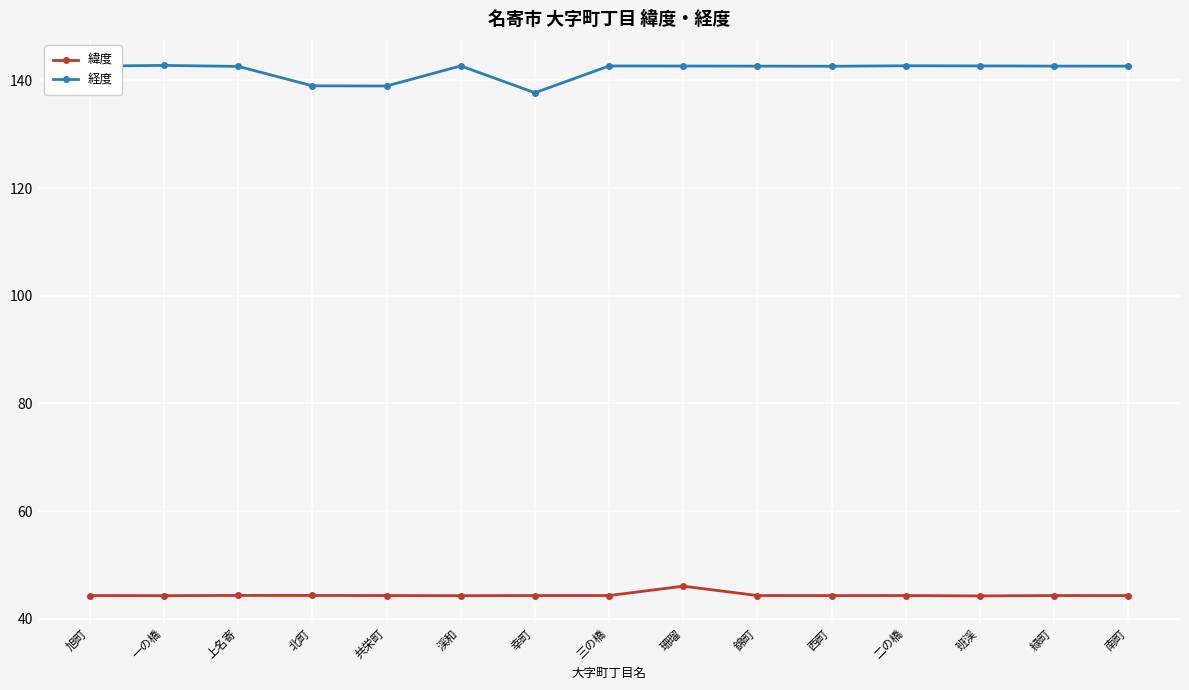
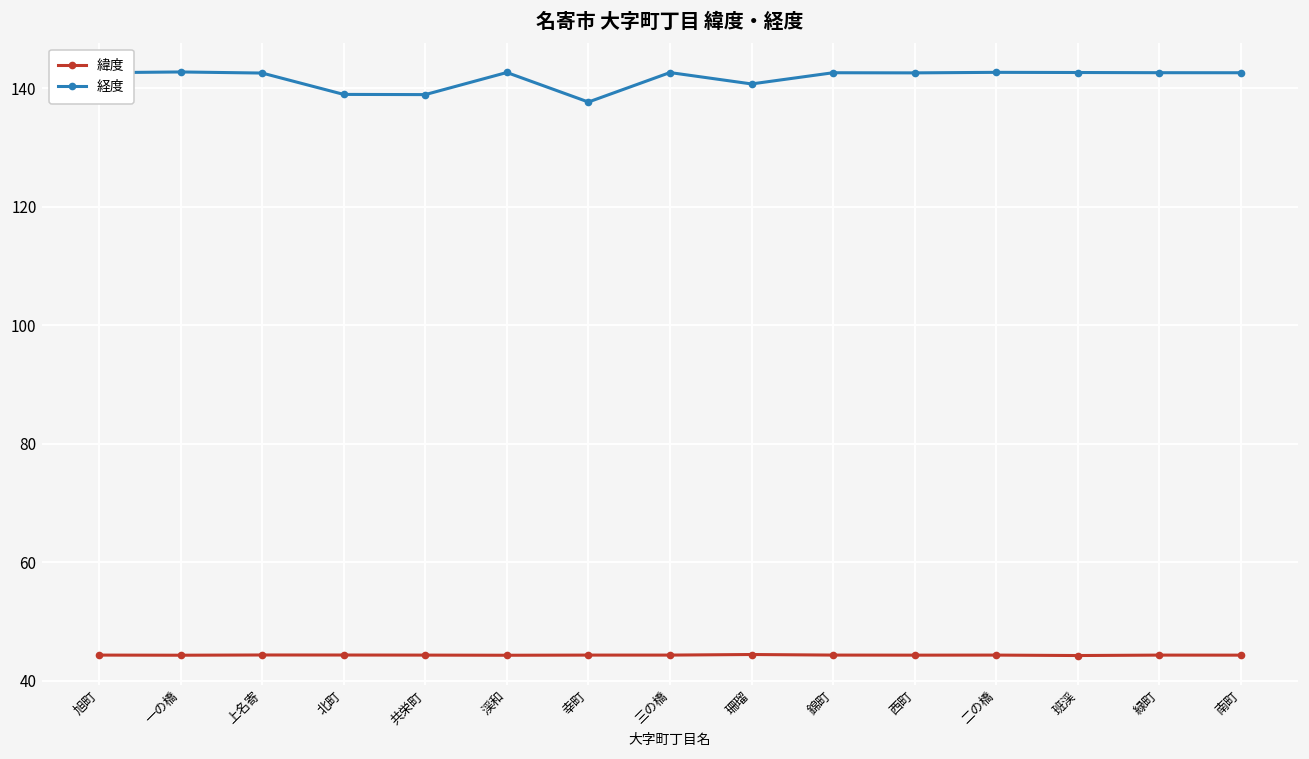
緯度, 珊瑠: 46 -> 44
経度, 珊瑠: 143 -> 141
